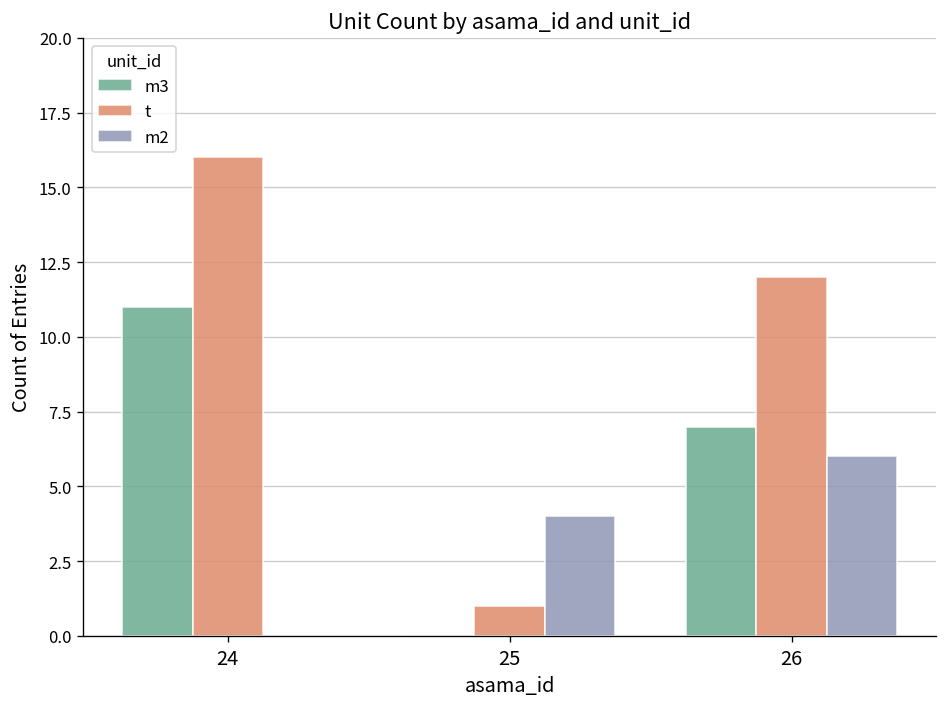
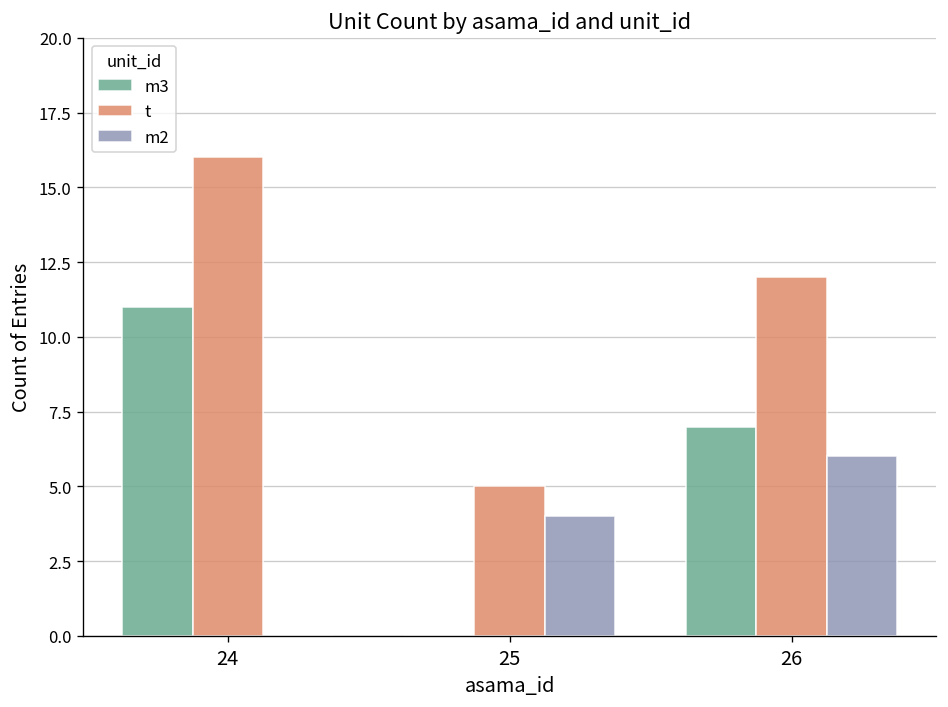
t, 25: 1 -> 5
